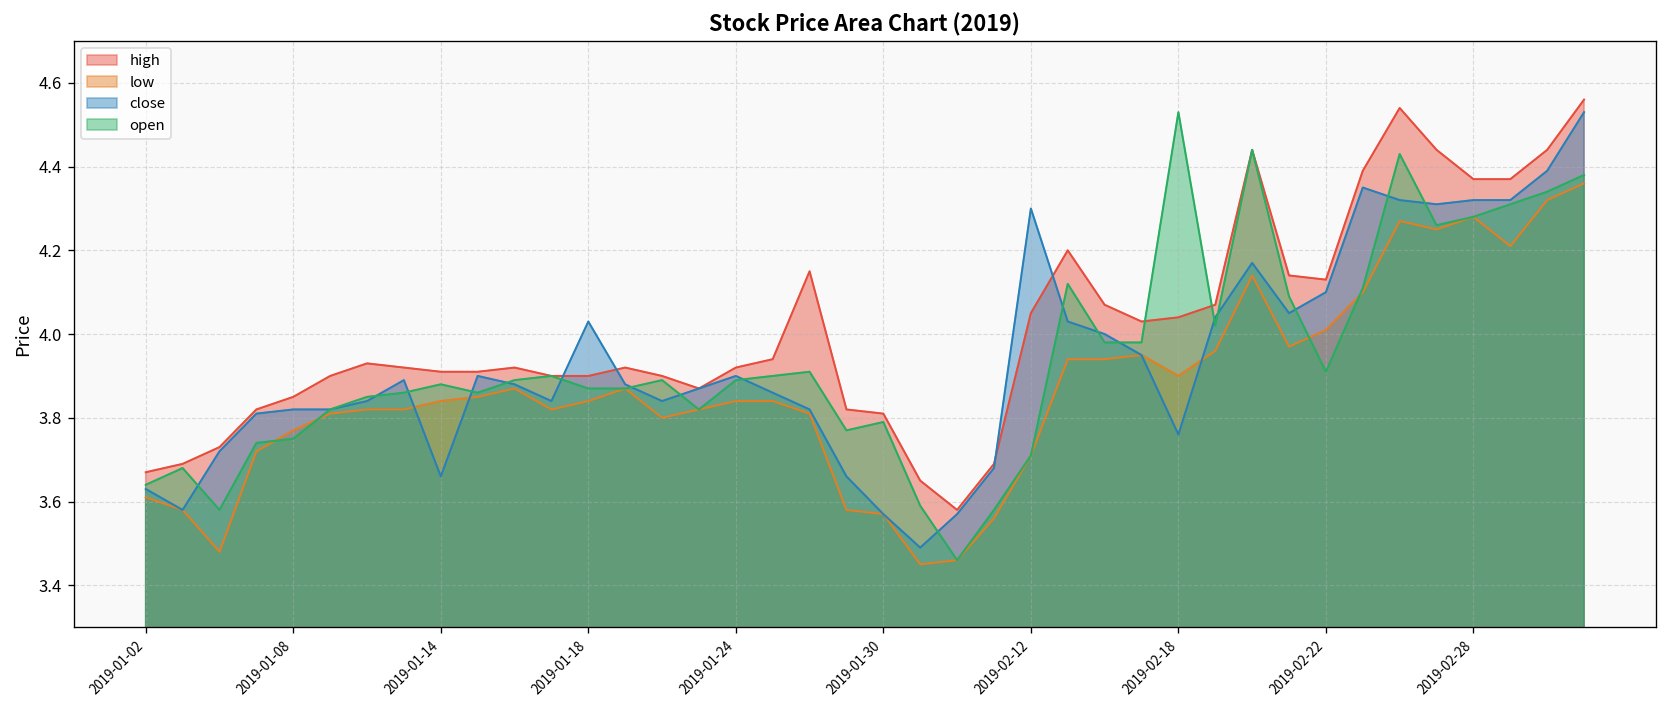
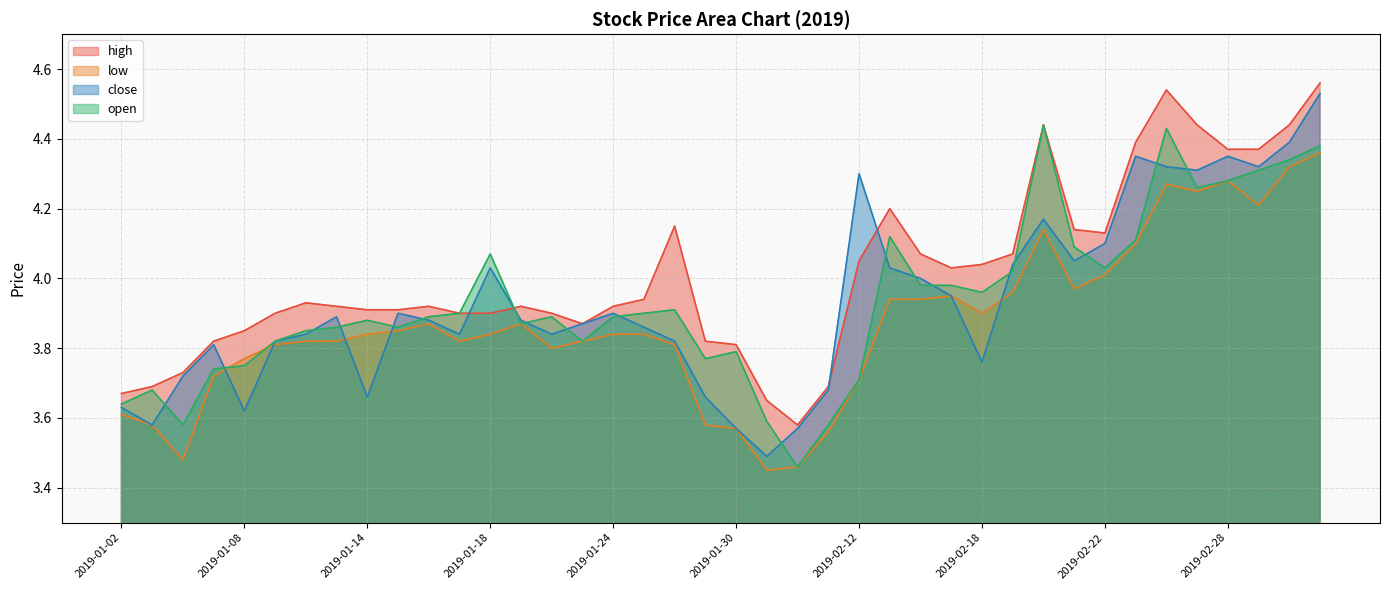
close, 2019-01-08: 3.82 -> 3.62
open, 2019-01-18: 3.87 -> 4.07
open, 2019-02-18: 4.53 -> 3.96
open, 2019-02-22: 3.91 -> 4.03
close, 2019-02-28: 4.32 -> 4.35
